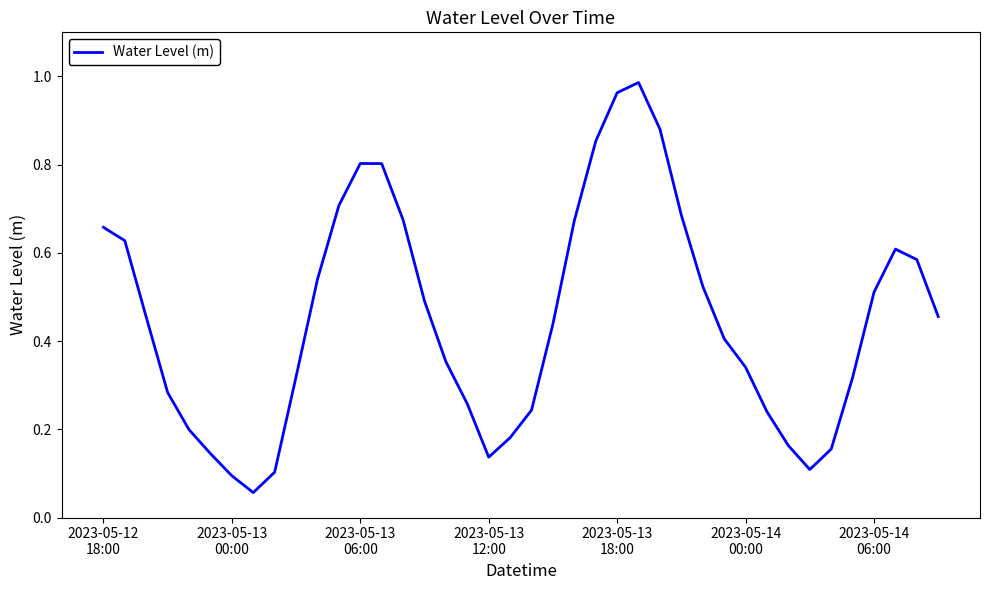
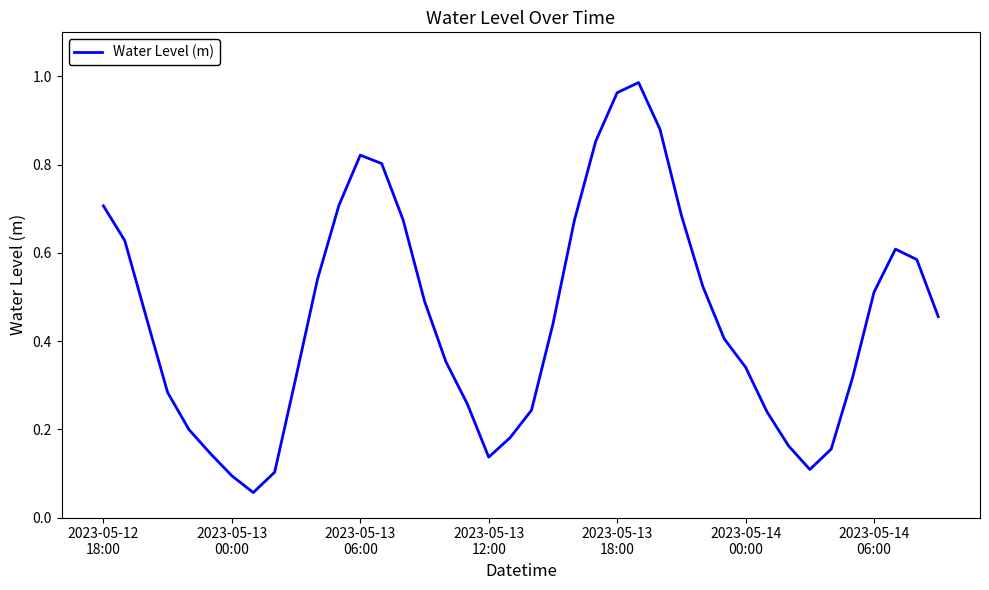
2023-05-12 18:00: 0.66 -> 0.71
2023-05-13 06:00: 0.80 -> 0.82
